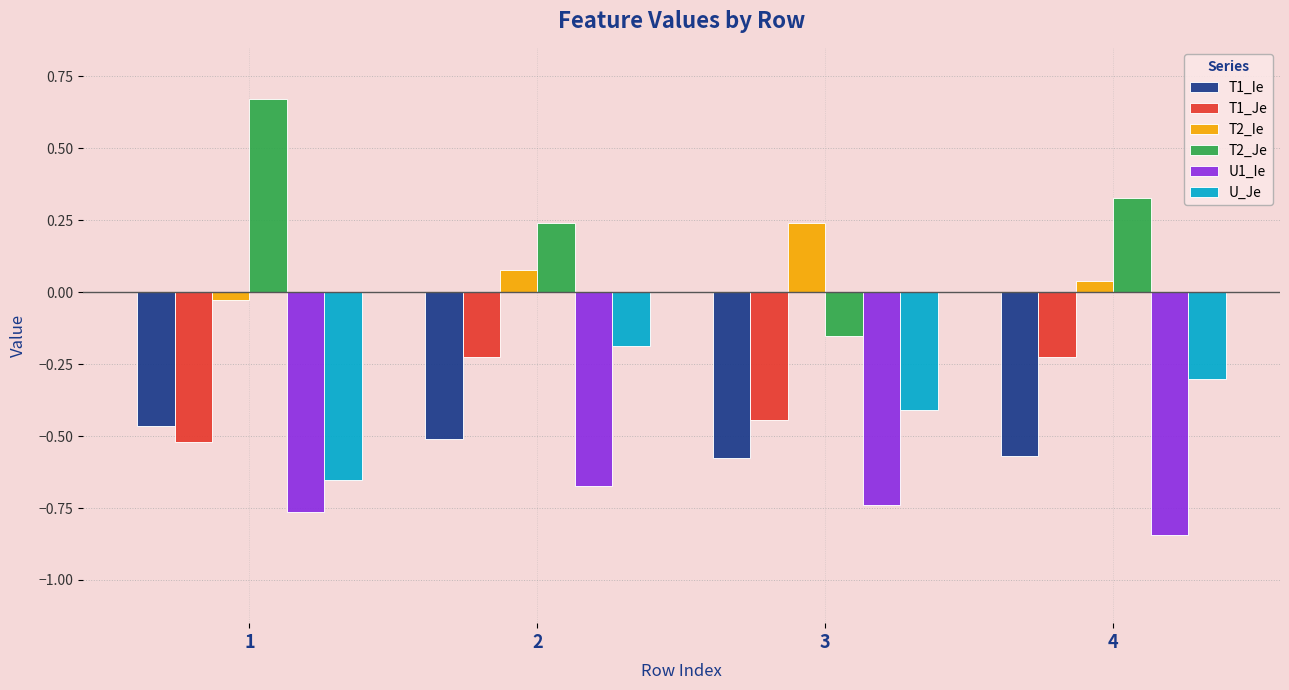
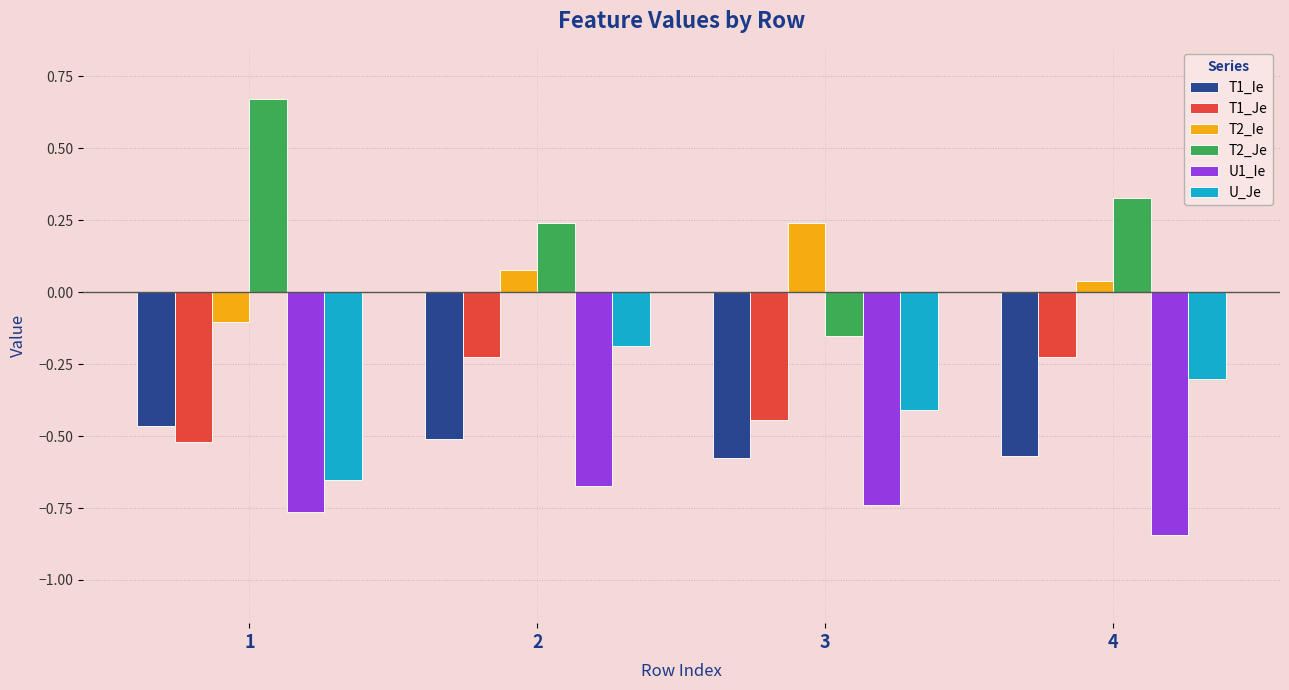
T2_Ie, 1: -0.03 -> -0.11
